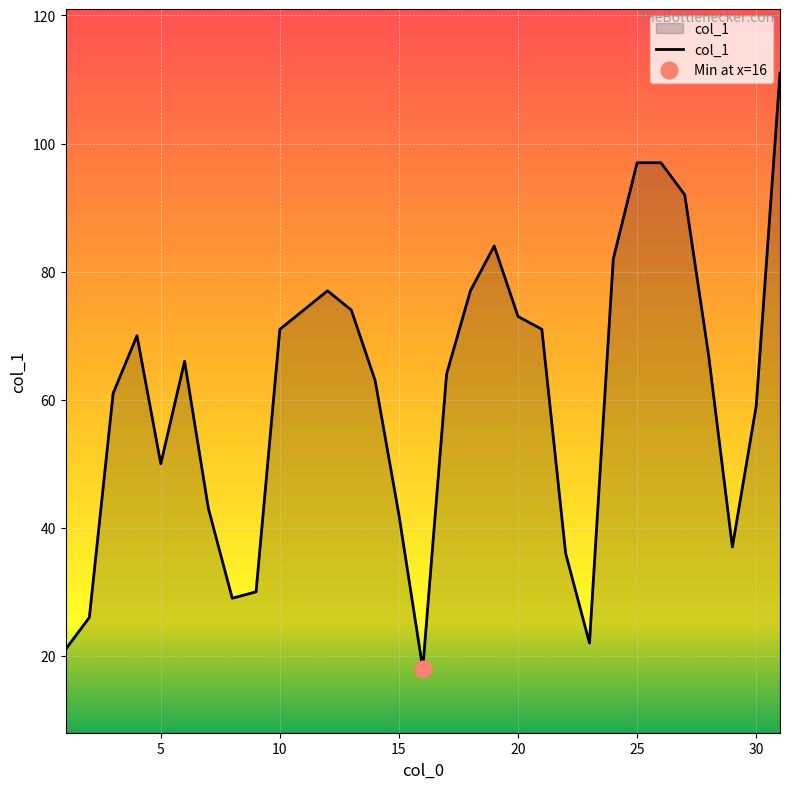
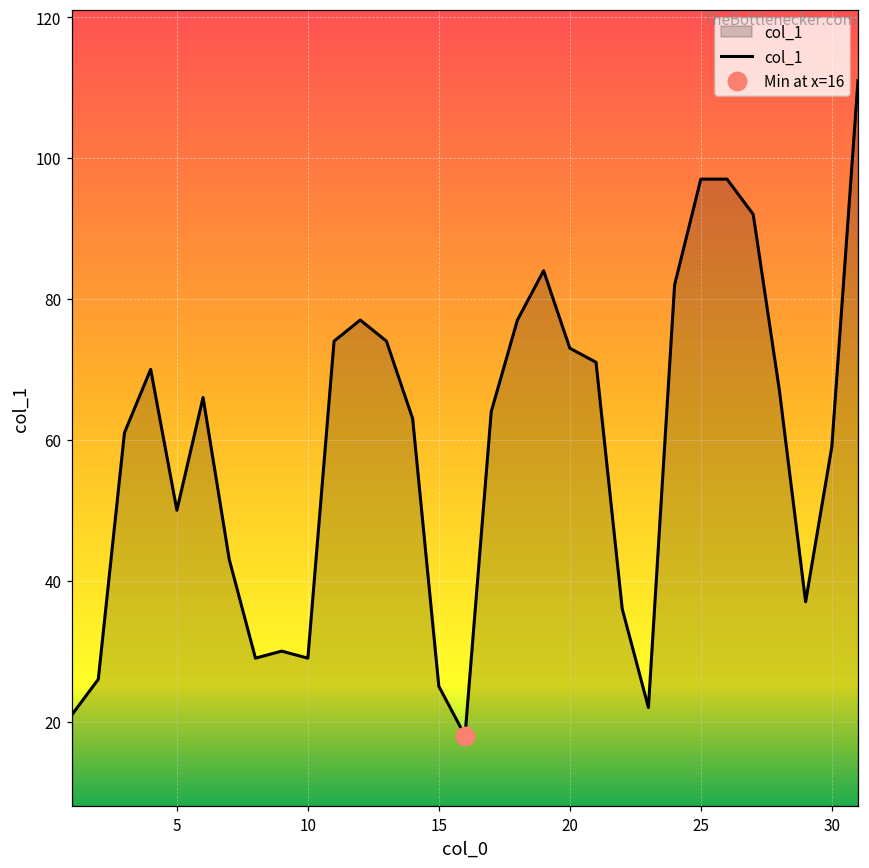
col_1, 10: 71 -> 29
col_1, 15: 42 -> 25
